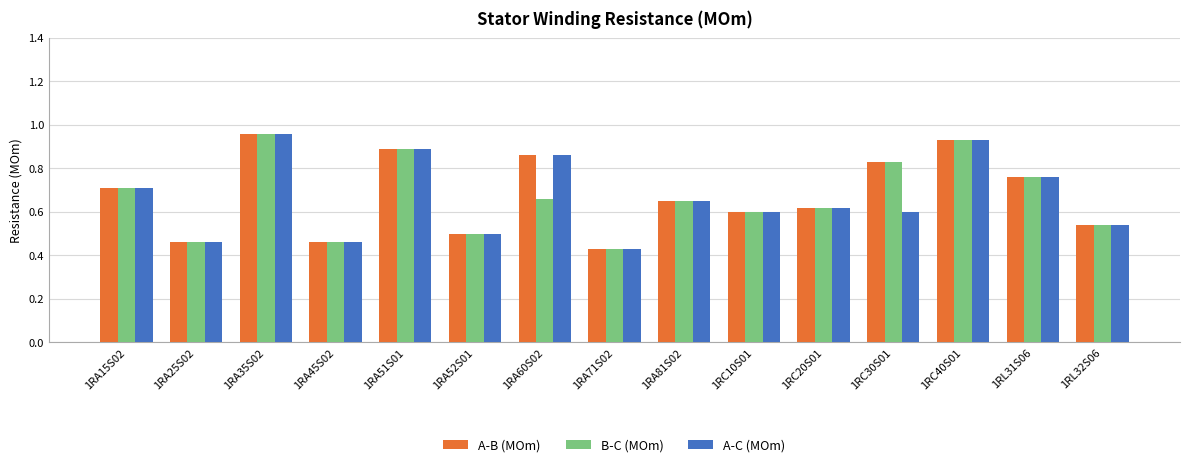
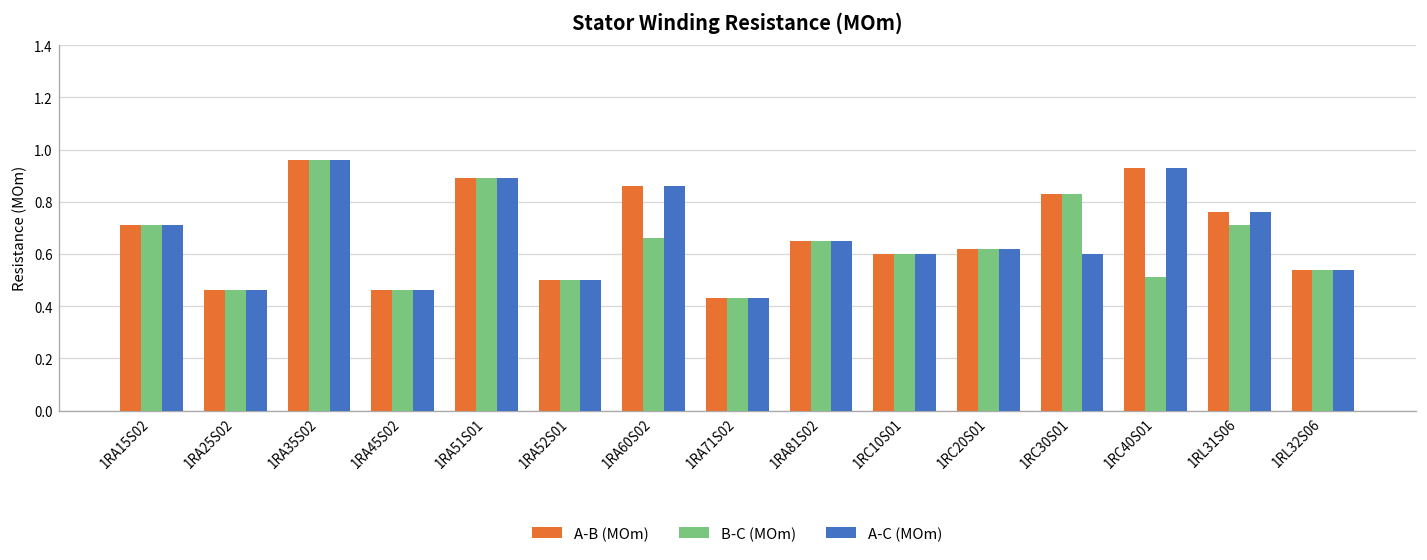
B-C (MOm), 1RC40S01: 0.93 -> 0.51
B-C (MOm), 1RL31S06: 0.76 -> 0.71
